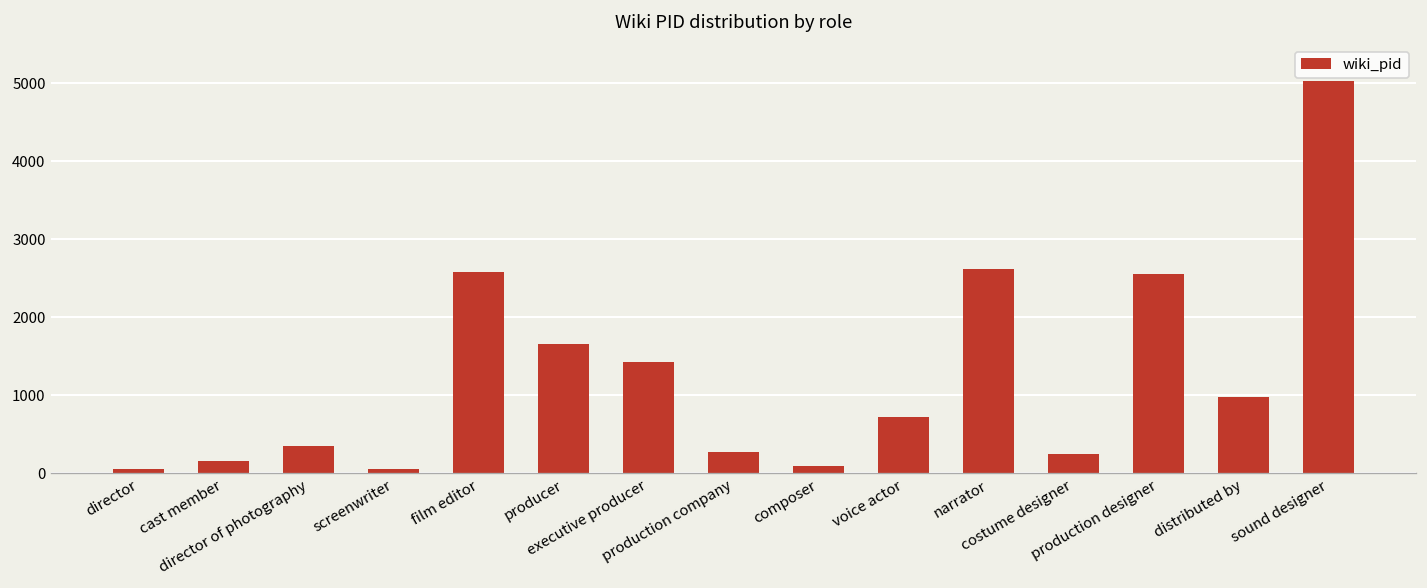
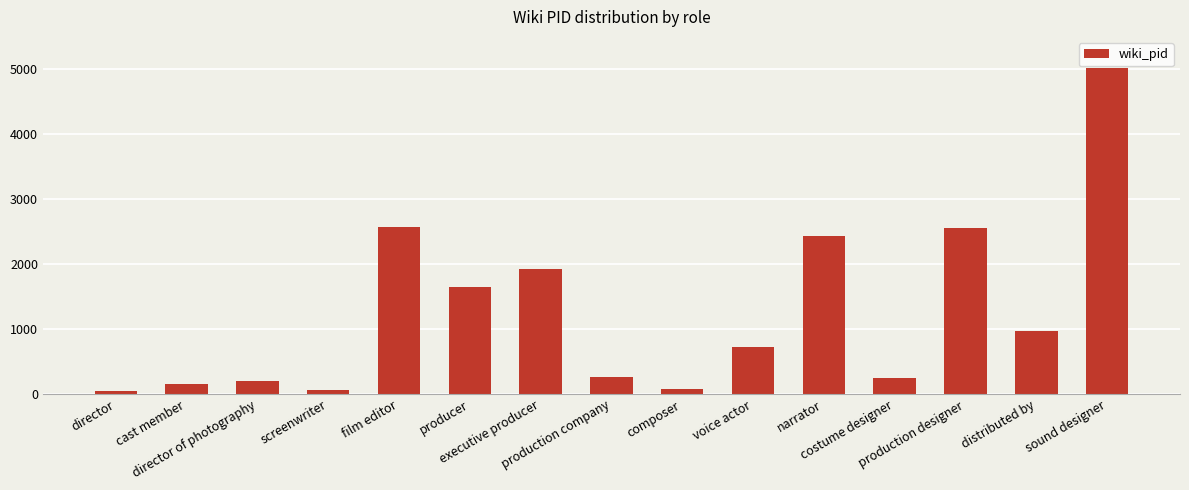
director of photography: 300 -> 200
executive producer: 1400 -> 1900
narrator: 2600 -> 2400
